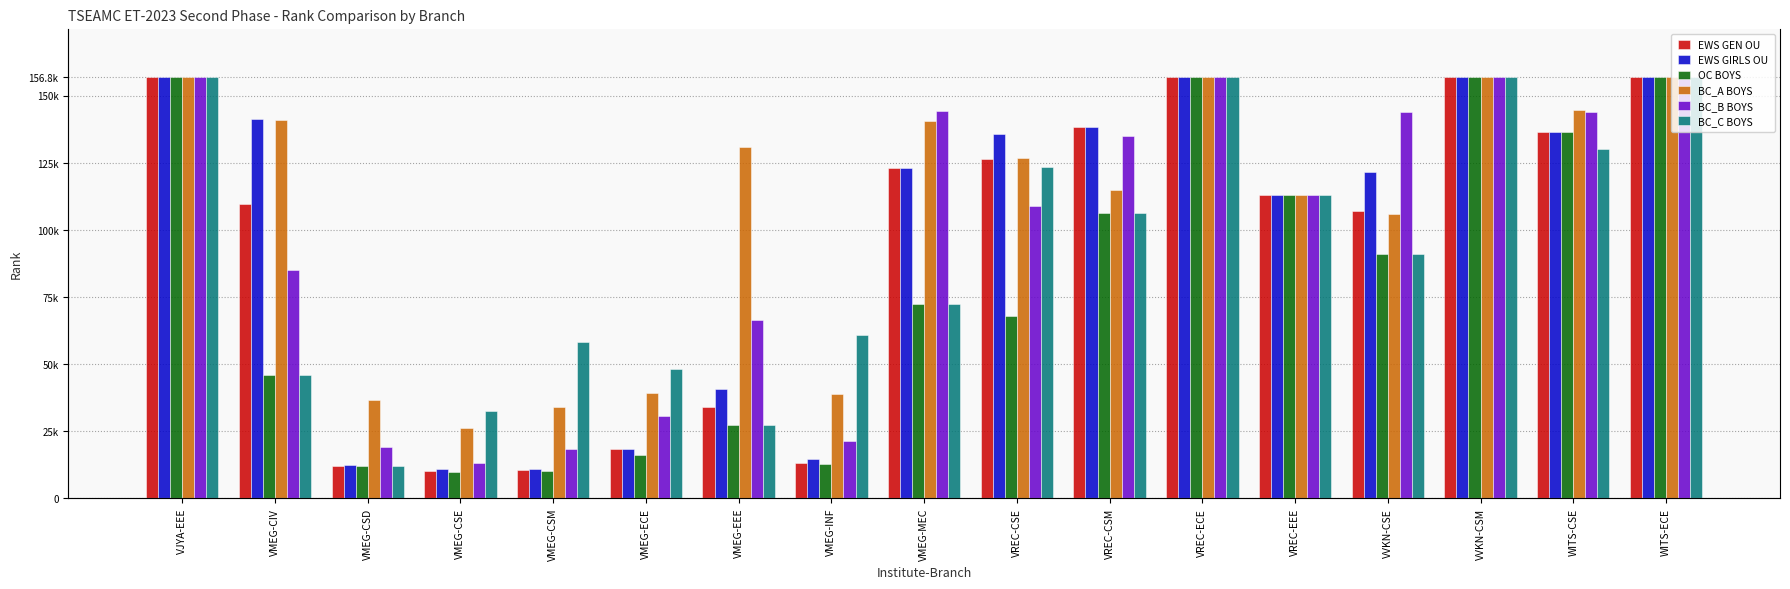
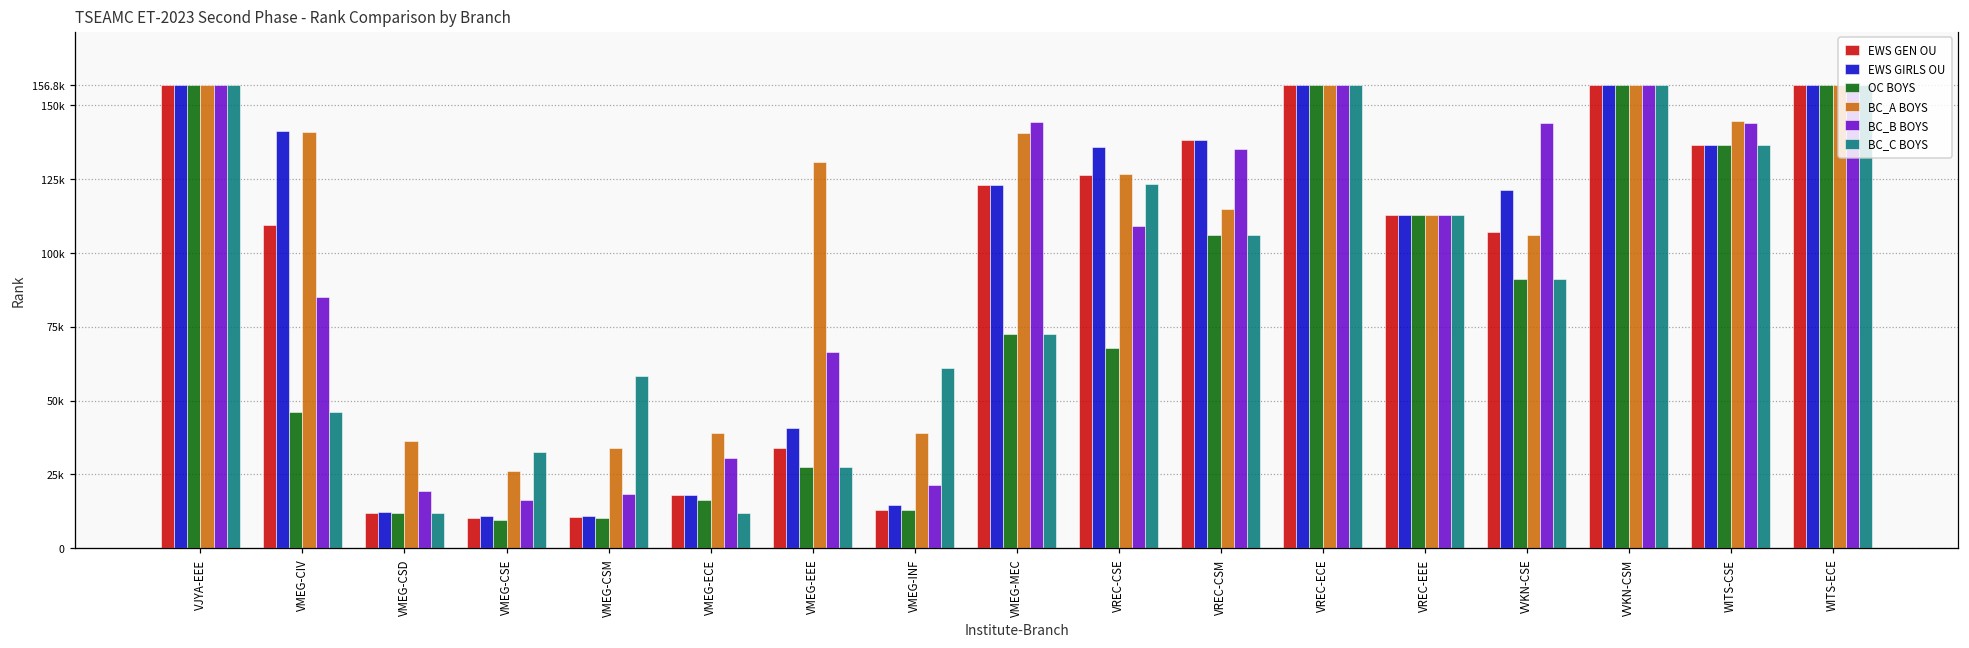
BC_B BOYS, VMEG-CSE: 13000 -> 16000
BC_C BOYS, VMEG-ECE: 48000 -> 12000
BC_C BOYS, WITS-CSE: 130000 -> 137000
